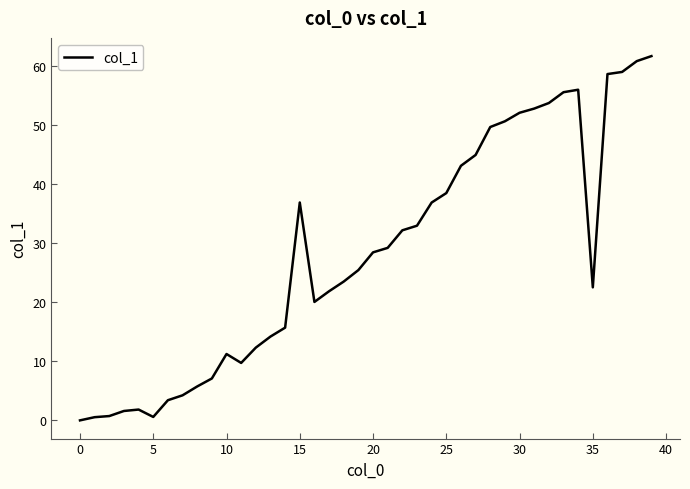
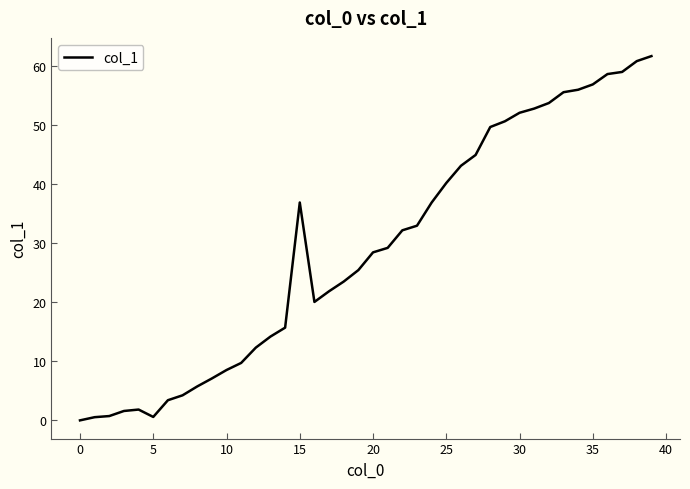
10: 11 -> 9
25: 38 -> 40
35: 23 -> 57
